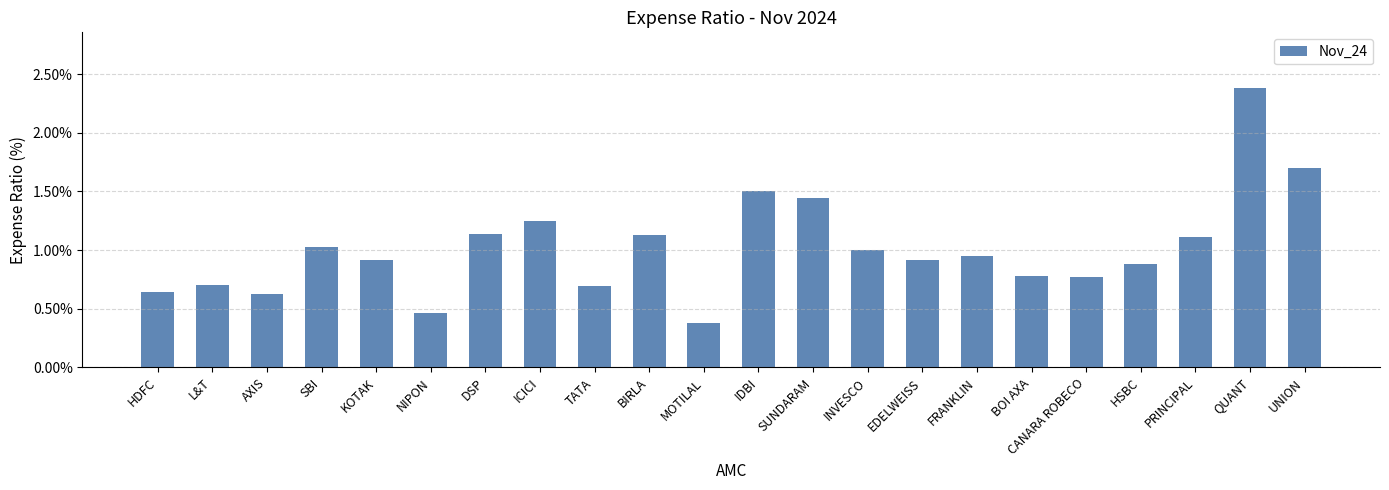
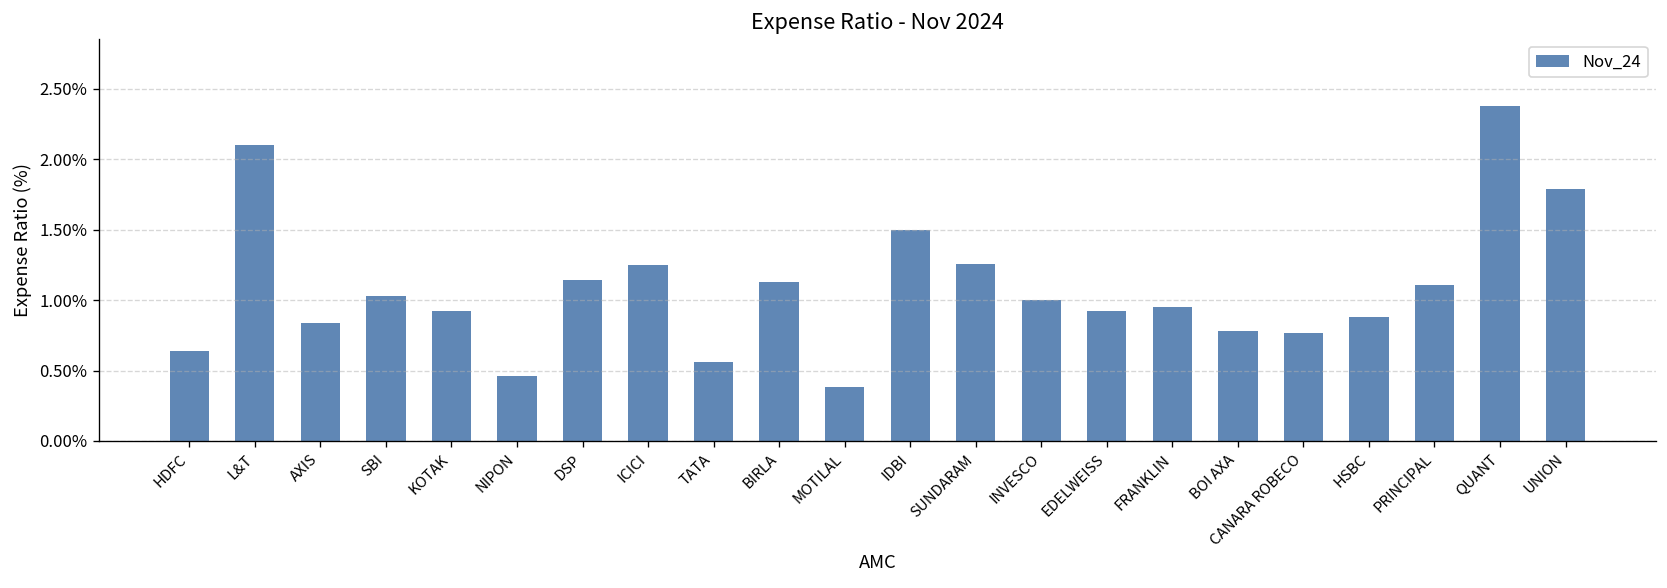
L&T: 0.70% -> 2.10%
AXIS: 0.63% -> 0.84%
TATA: 0.69% -> 0.56%
SUNDARAM: 1.44% -> 1.26%
UNION: 1.70% -> 1.79%
